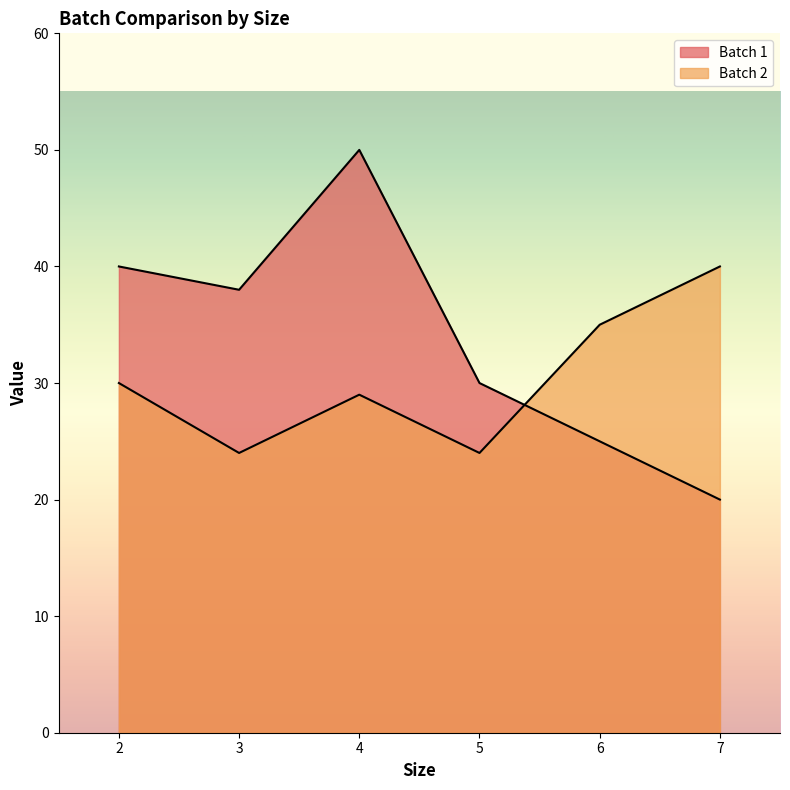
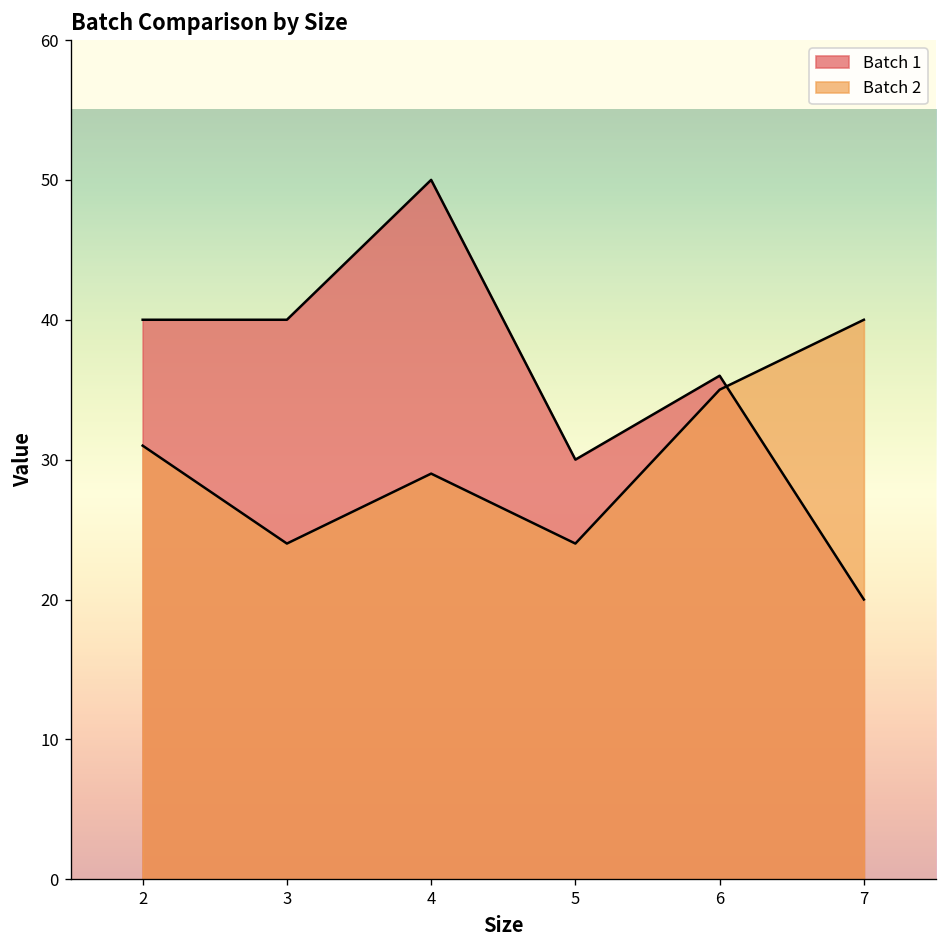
Batch 2, 2: 30 -> 31
Batch 1, 3: 38 -> 40
Batch 1, 6: 25 -> 36
